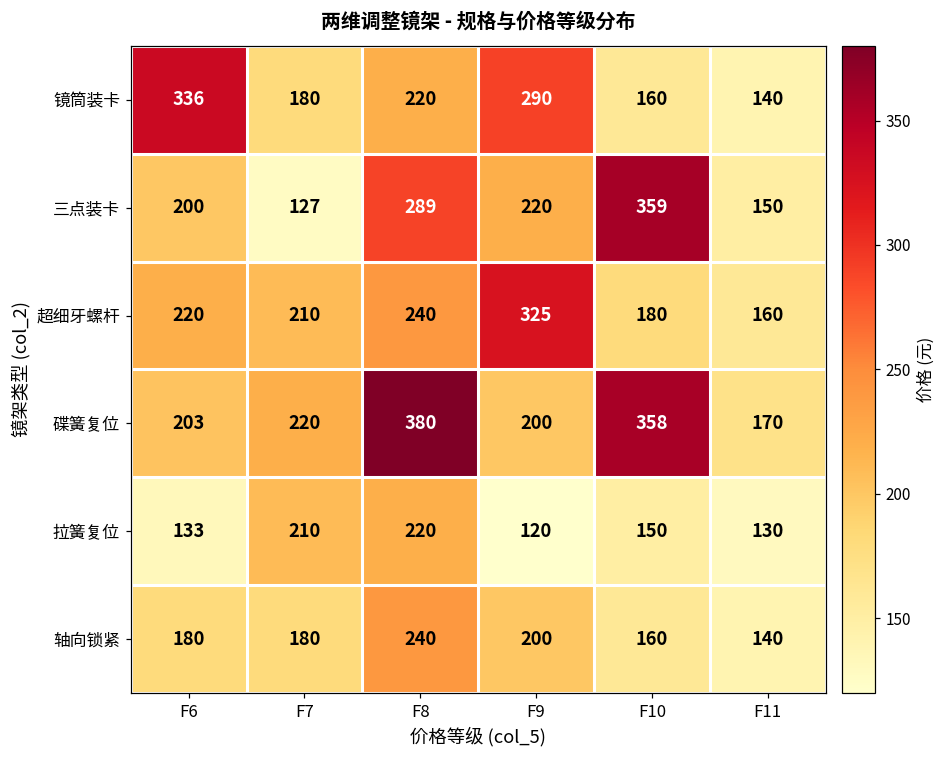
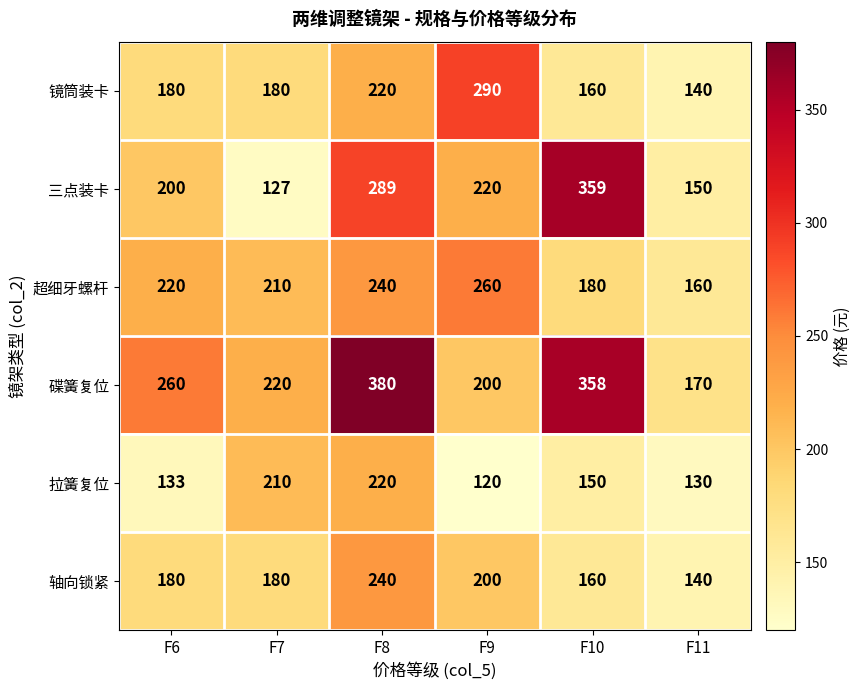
镜筒装卡, F6: 336 -> 180
超细牙螺杆, F9: 325 -> 260
碟簧复位, F6: 203 -> 260
